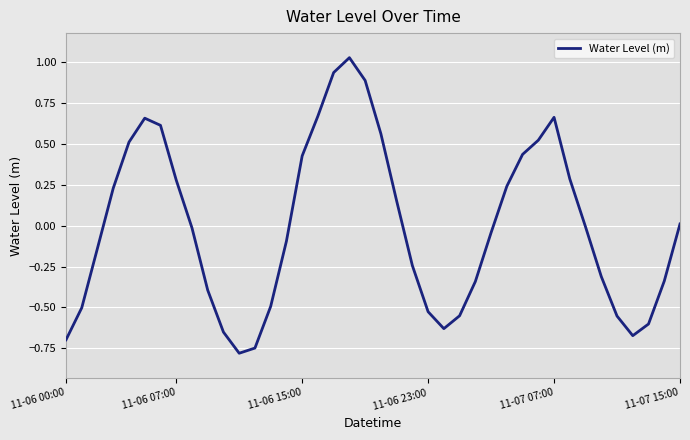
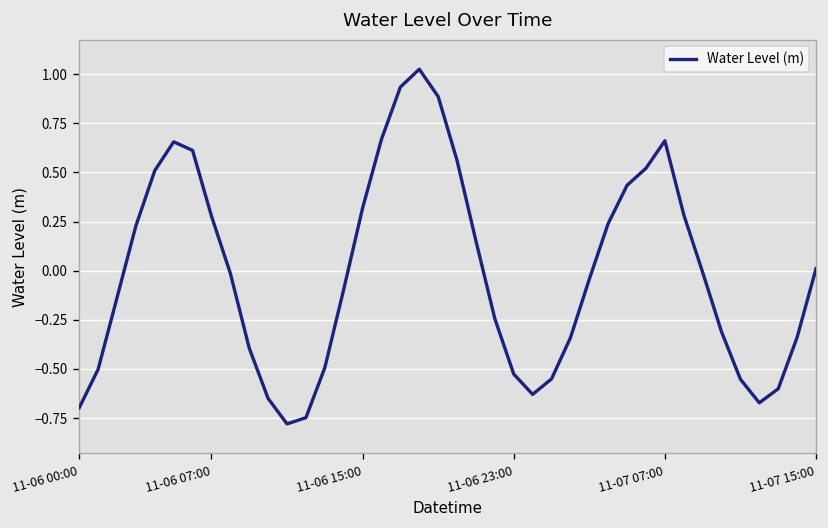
Water Level (m), 11-06 15:00: 0.43 -> 0.32
